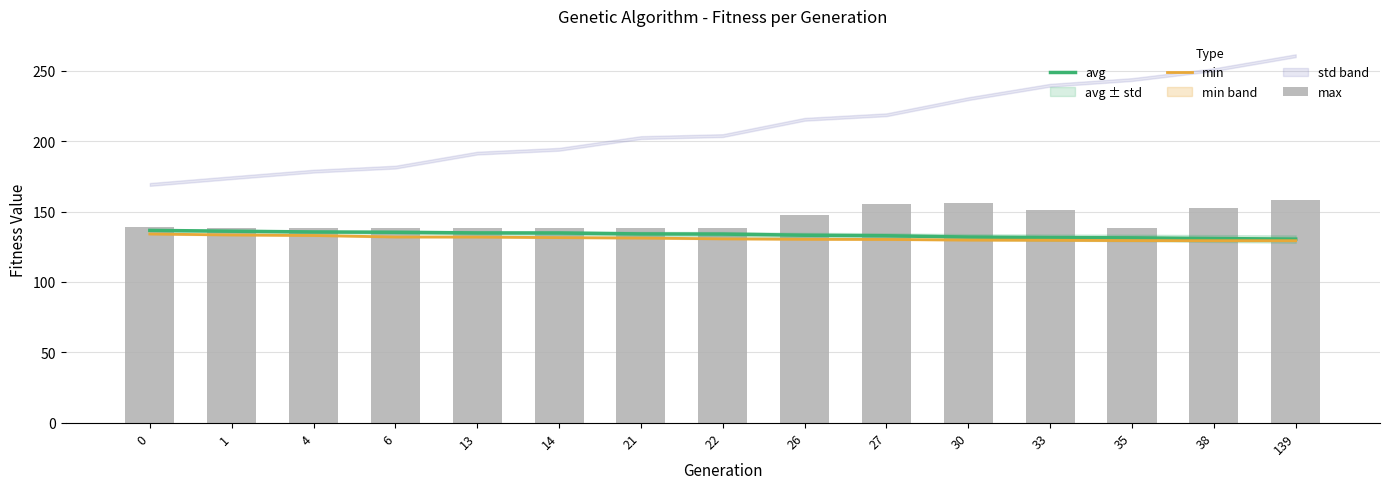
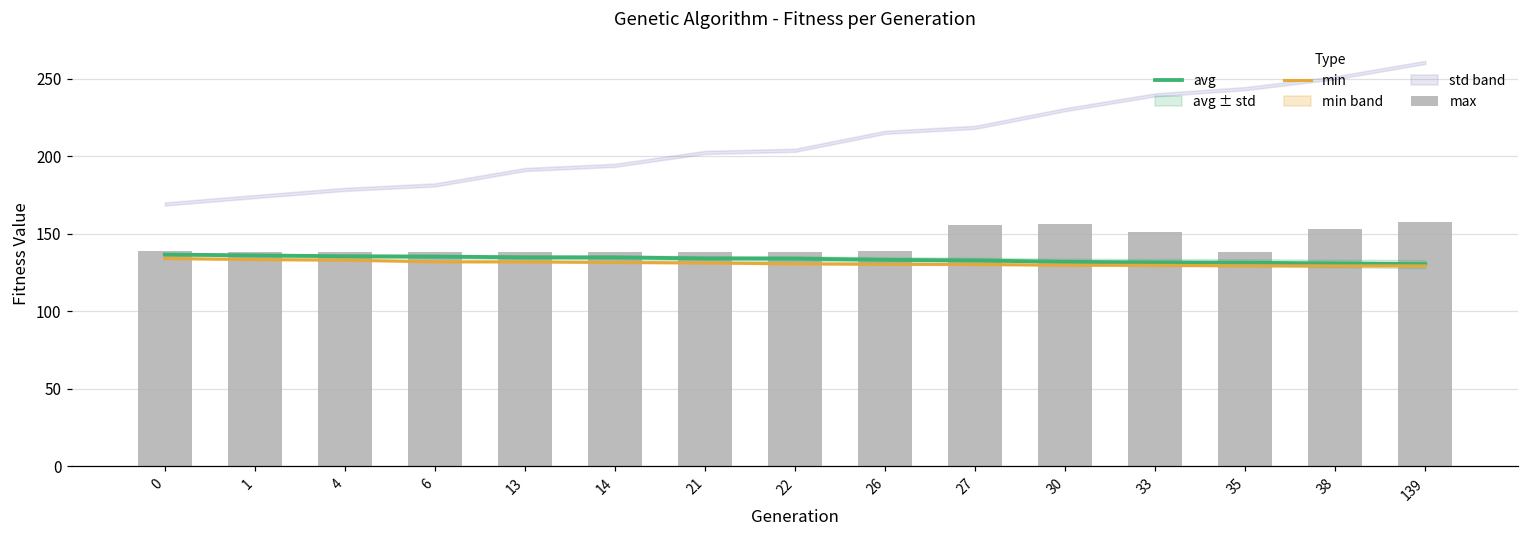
max, 26: 148 -> 139
